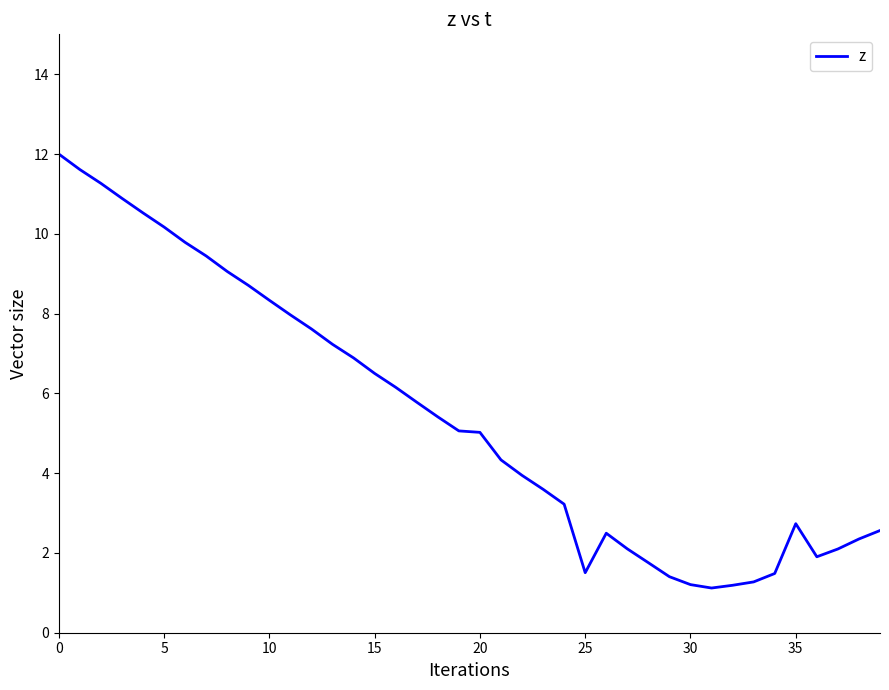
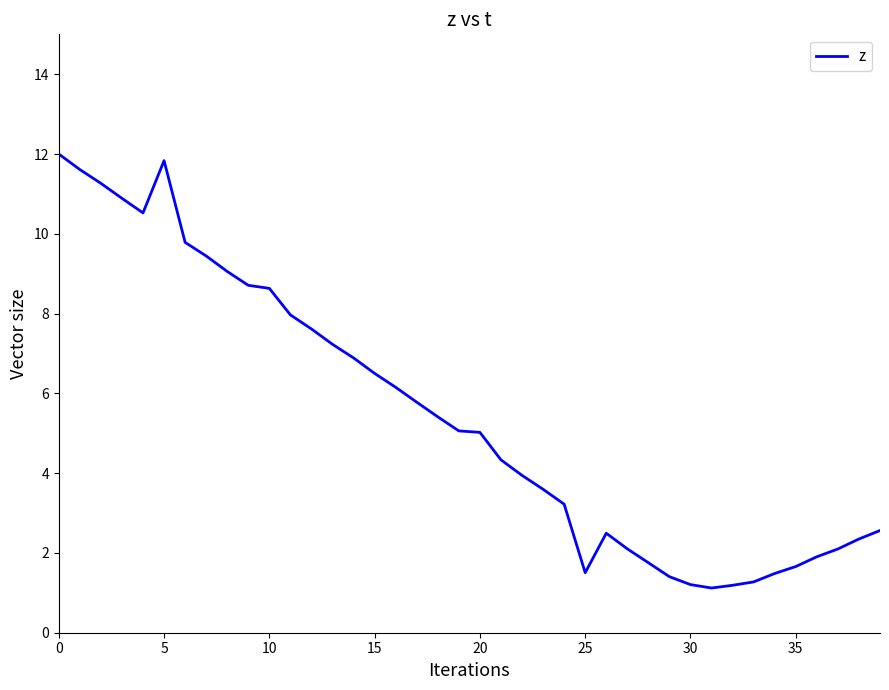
5: 10.2 -> 11.8
10: 8.3 -> 8.6
35: 2.7 -> 1.7
